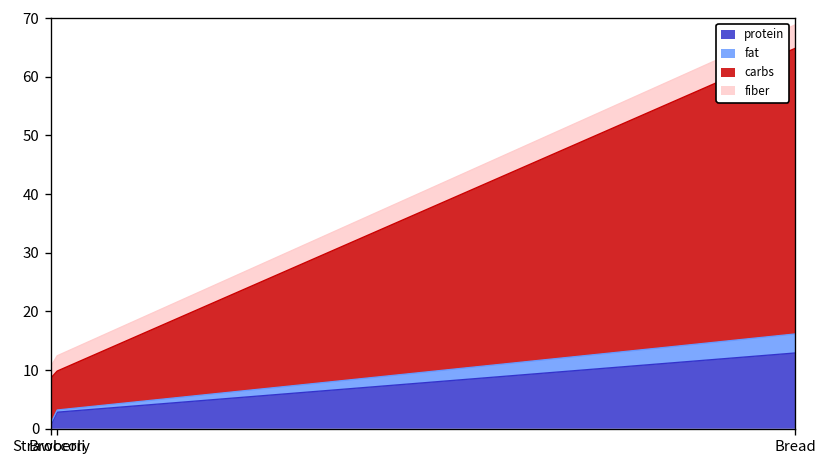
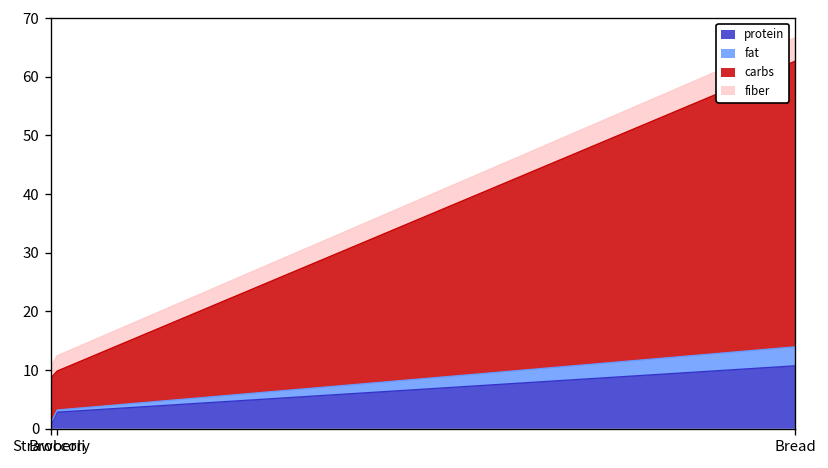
protein, Bread: 13 -> 11
